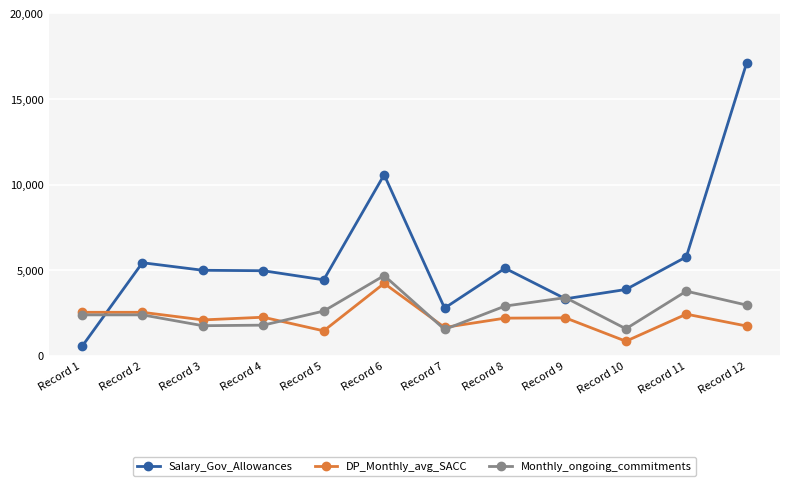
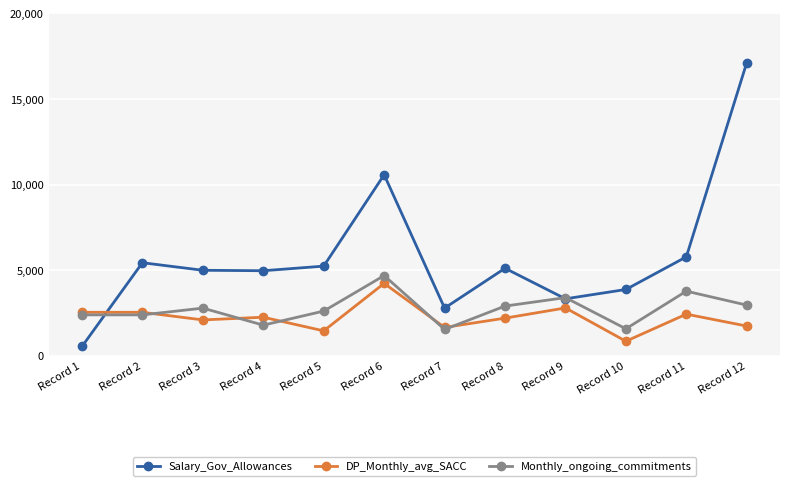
Monthly_ongoing_commitments, Record 3: 1,800 -> 2,800
Salary_Gov_Allowances, Record 5: 4,400 -> 5,200
DP_Monthly_avg_SACC, Record 9: 2,200 -> 2,800
